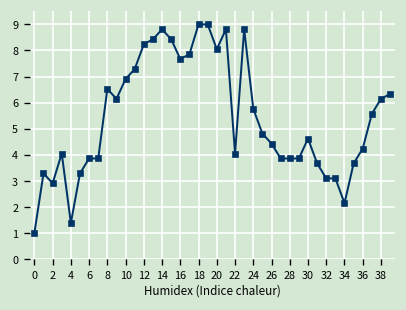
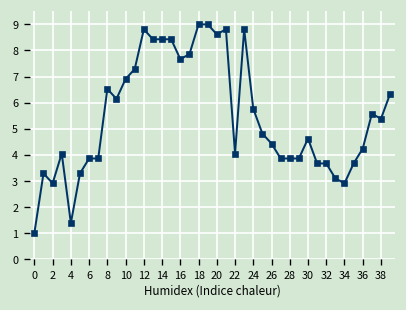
12: 8.2 -> 8.8
14: 8.8 -> 8.4
20: 8.0 -> 8.6
32: 3.1 -> 3.7
34: 2.1 -> 2.9
38: 6.1 -> 5.4
